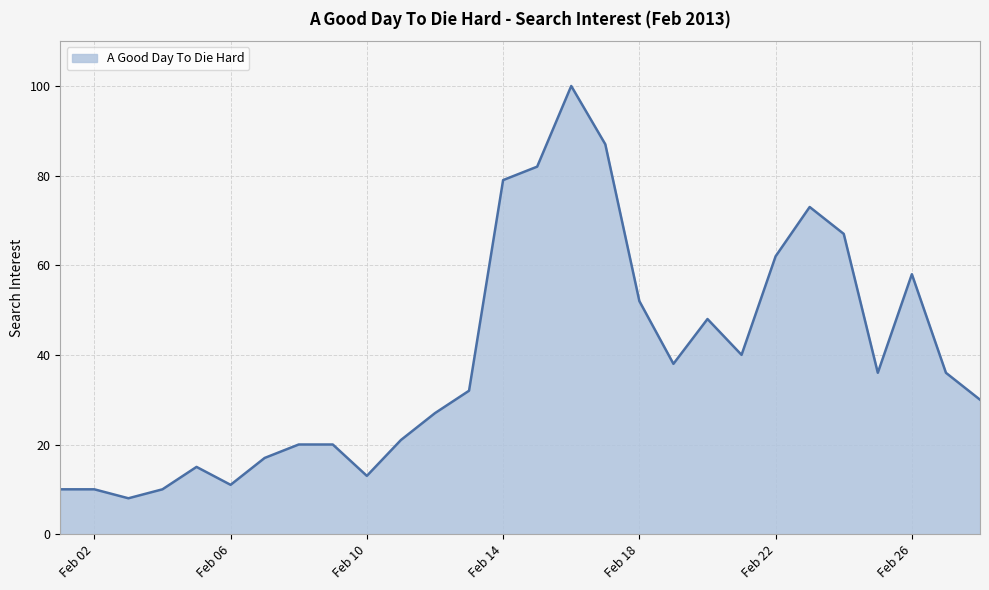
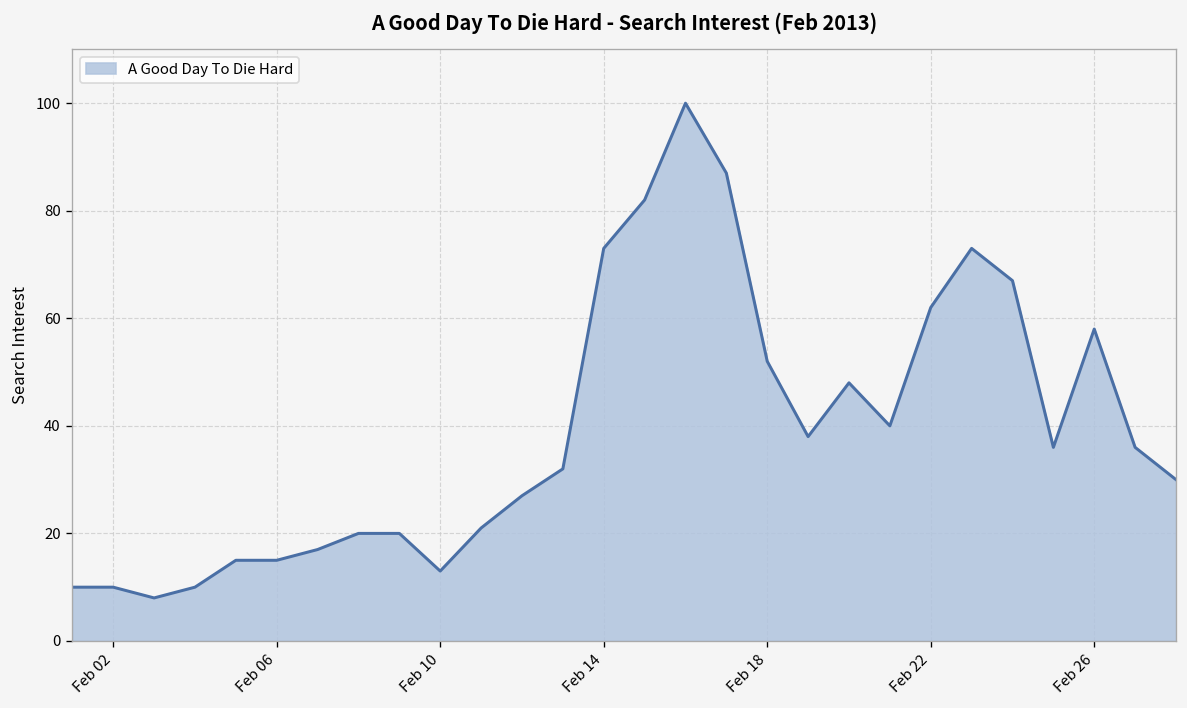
Feb 06: 11 -> 15
Feb 14: 79 -> 73
